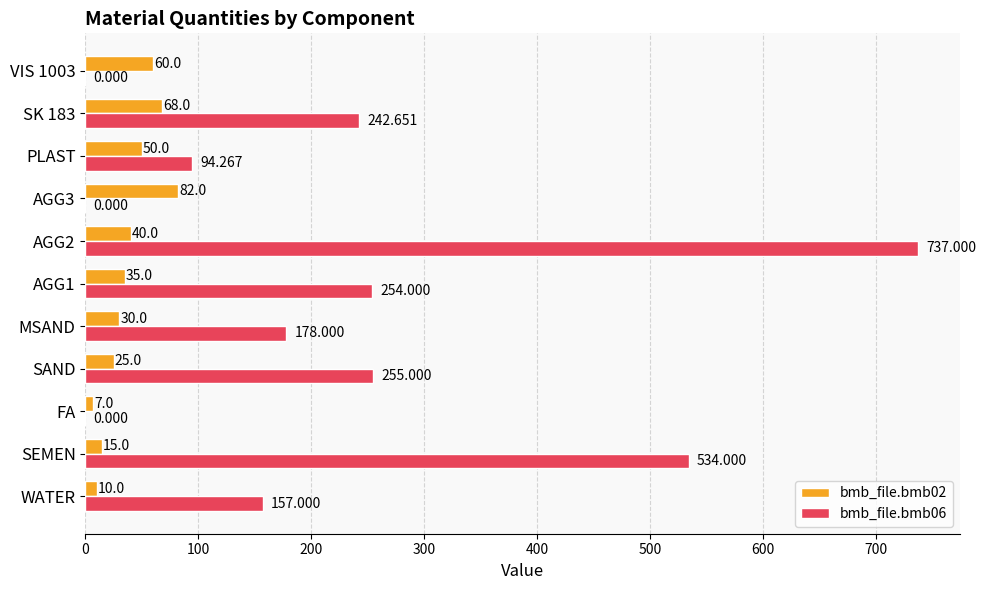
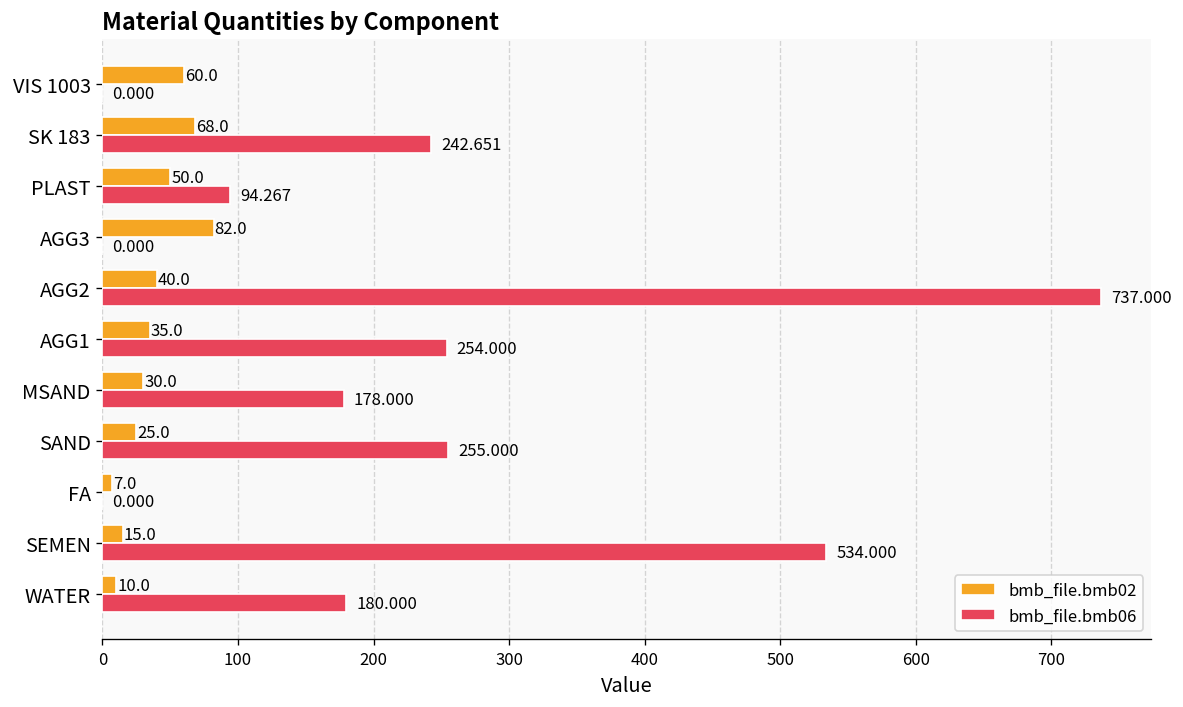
bmb_file.bmb06, WATER: 157.000 -> 180.000
